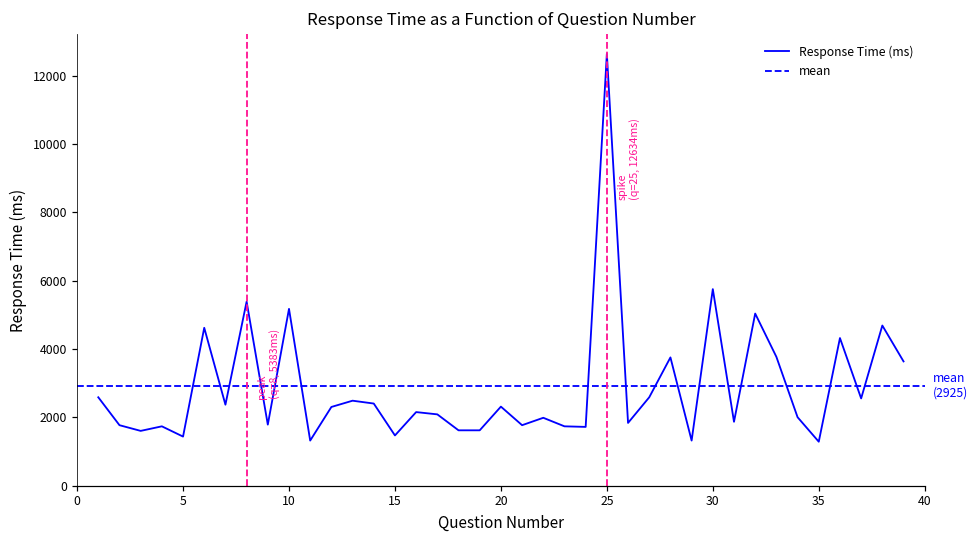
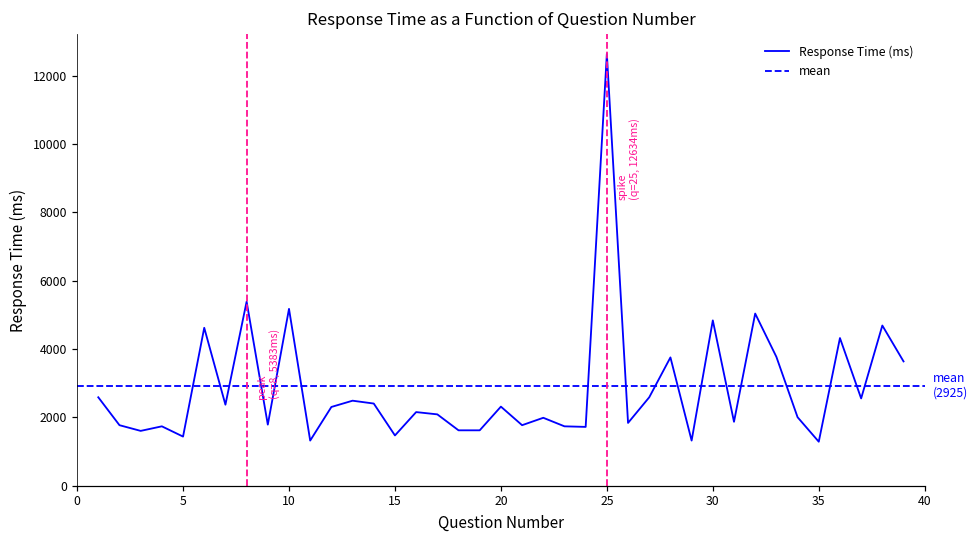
30: 5700 -> 4800
